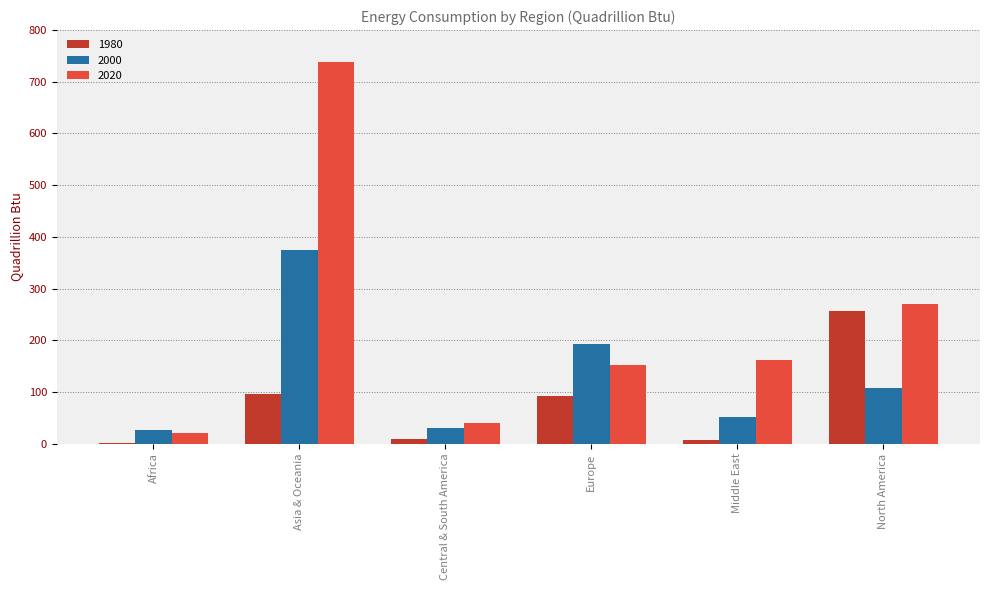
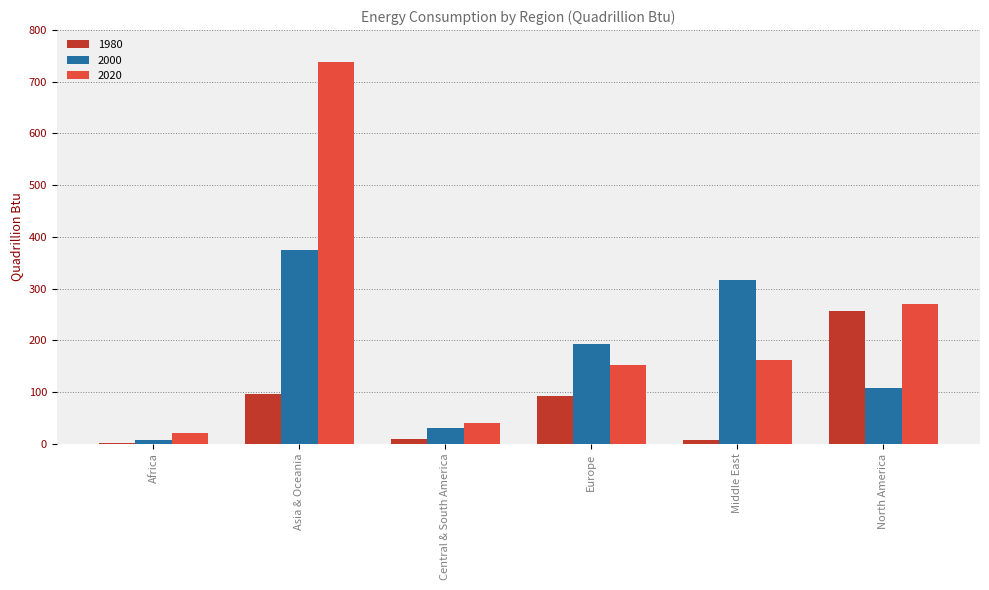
2000, Africa: 30 -> 10
2000, Middle East: 50 -> 320
